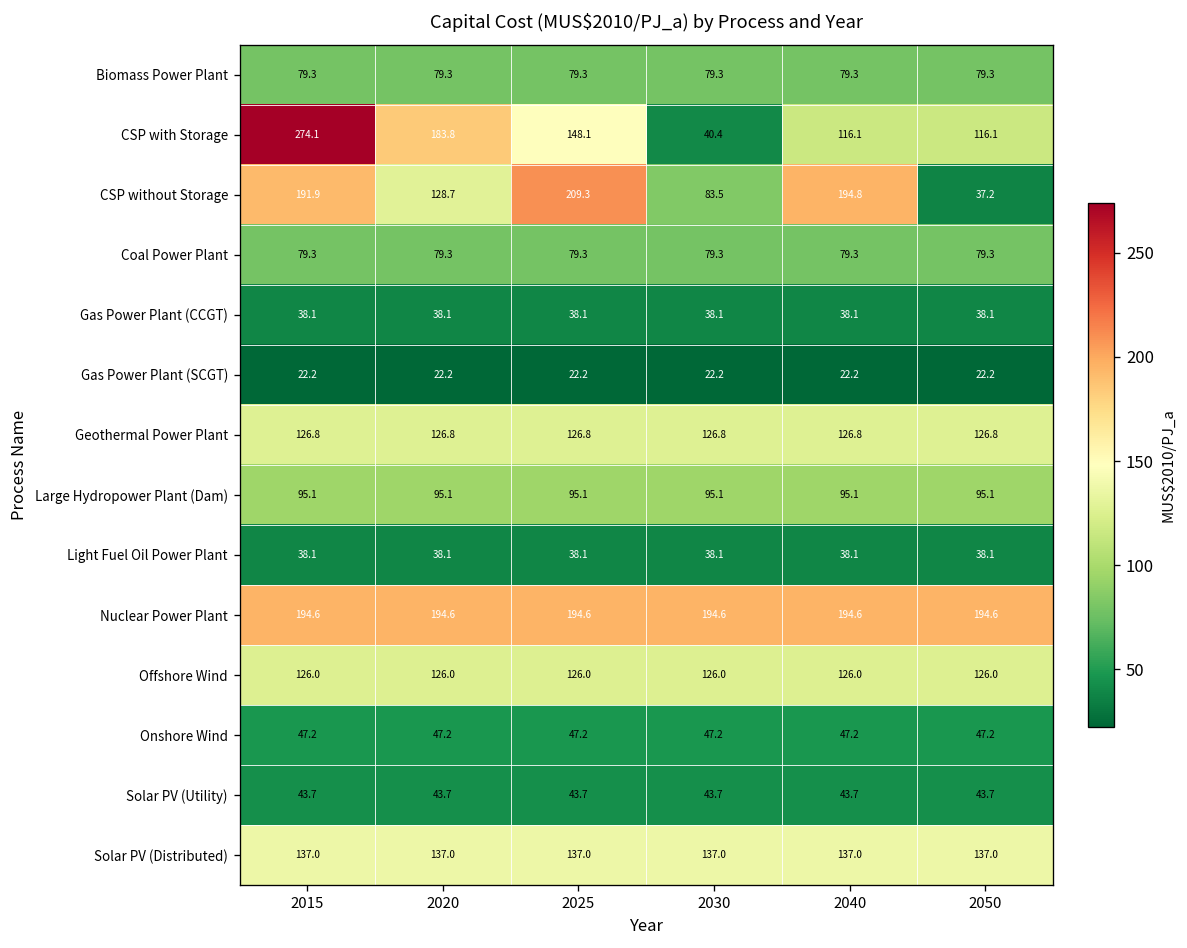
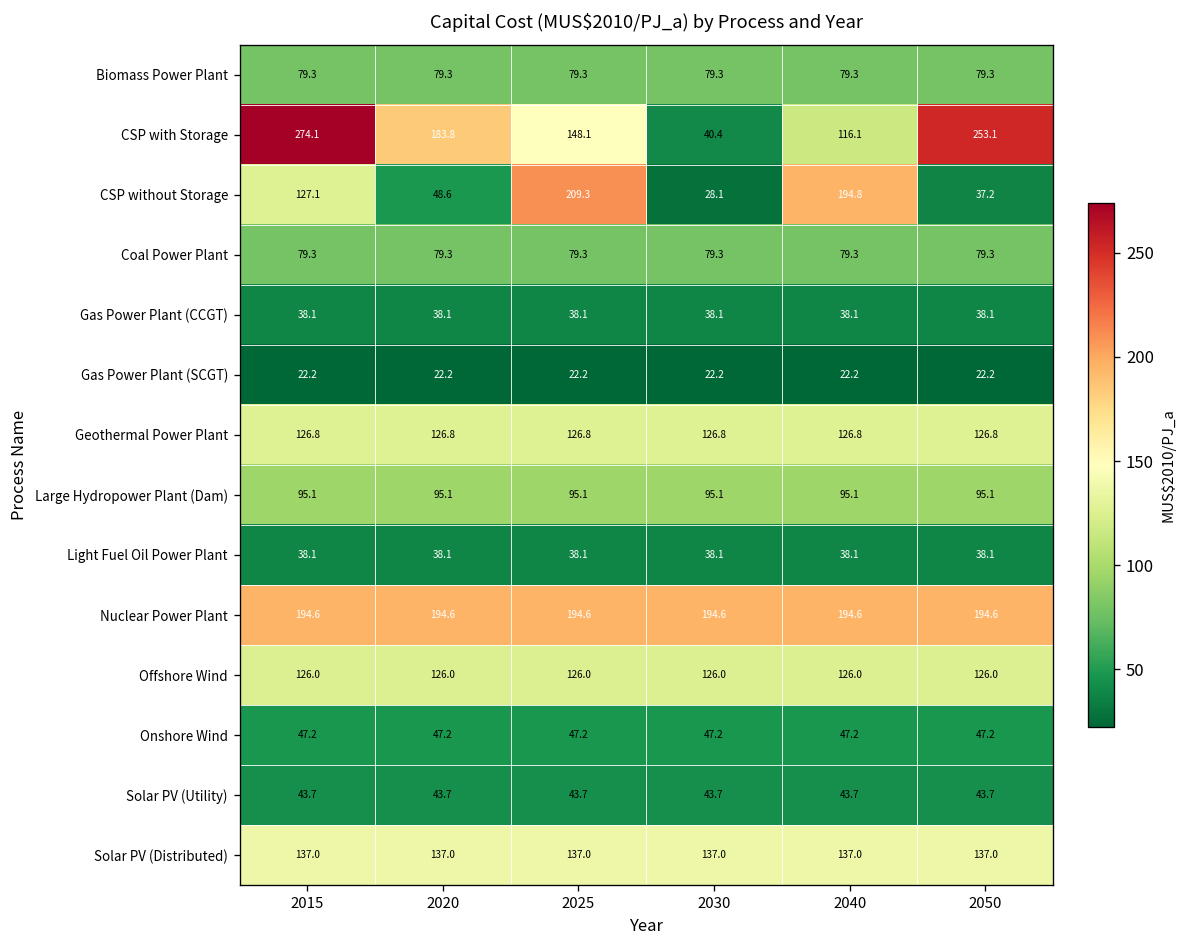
CSP with Storage, 2050: 116.1 -> 253.1
CSP without Storage, 2015: 191.9 -> 127.1
CSP without Storage, 2020: 128.7 -> 48.6
CSP without Storage, 2030: 83.5 -> 28.1
